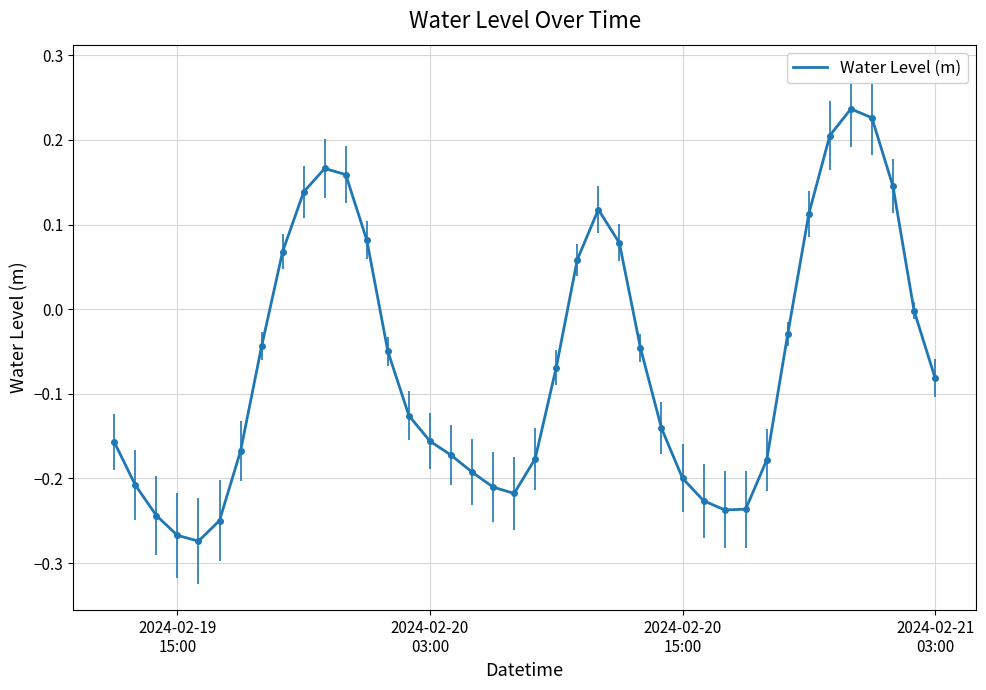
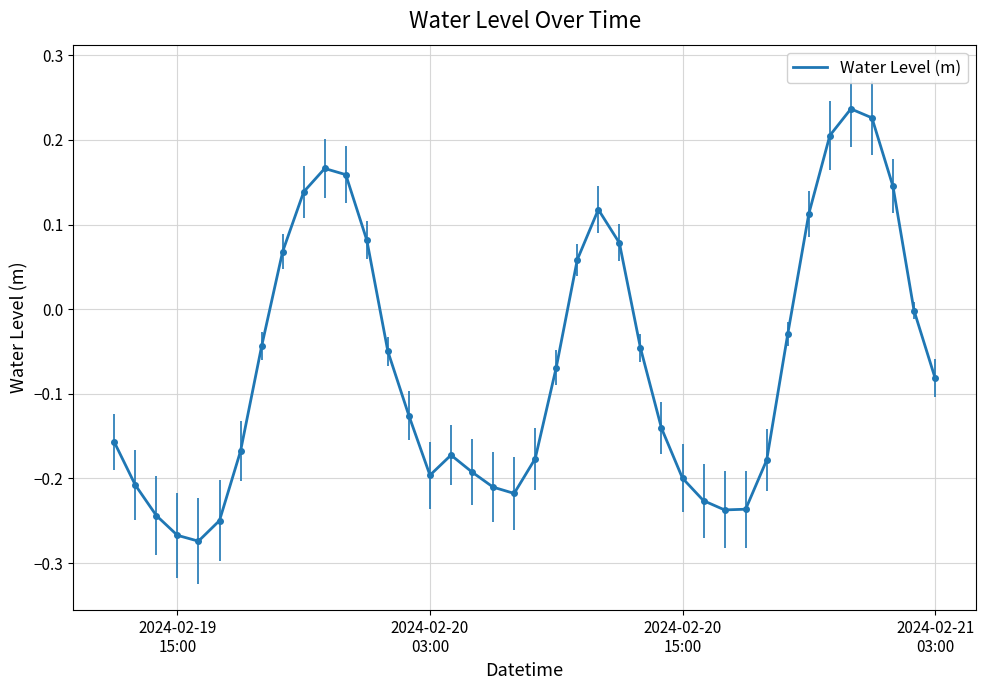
2024-02-20 03:00: -0.16 -> -0.20
